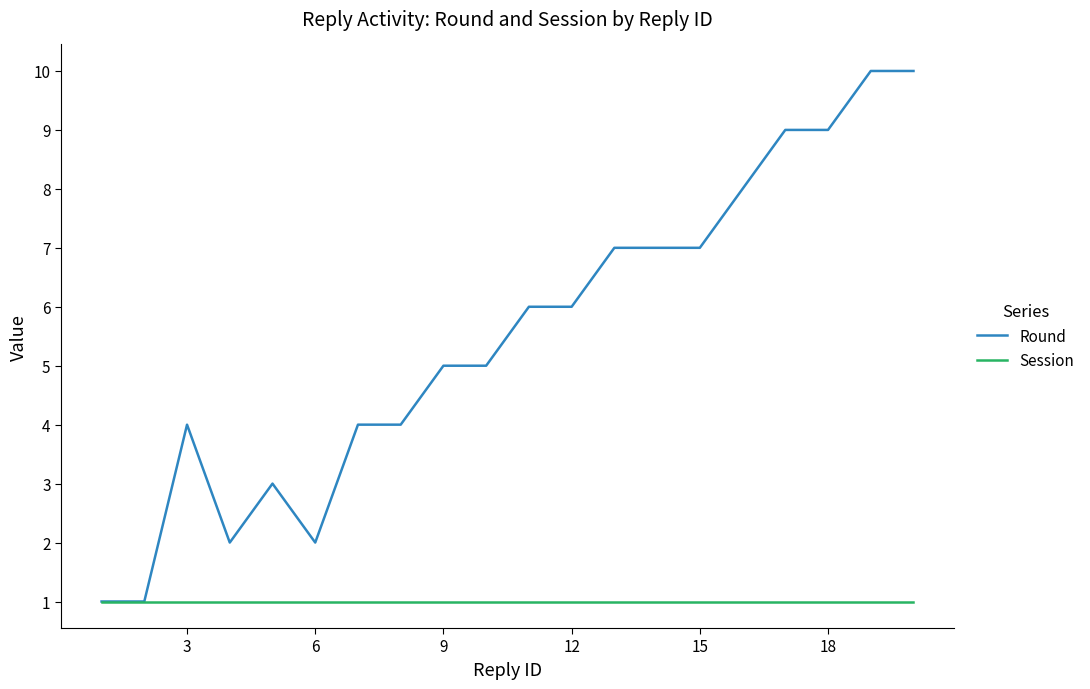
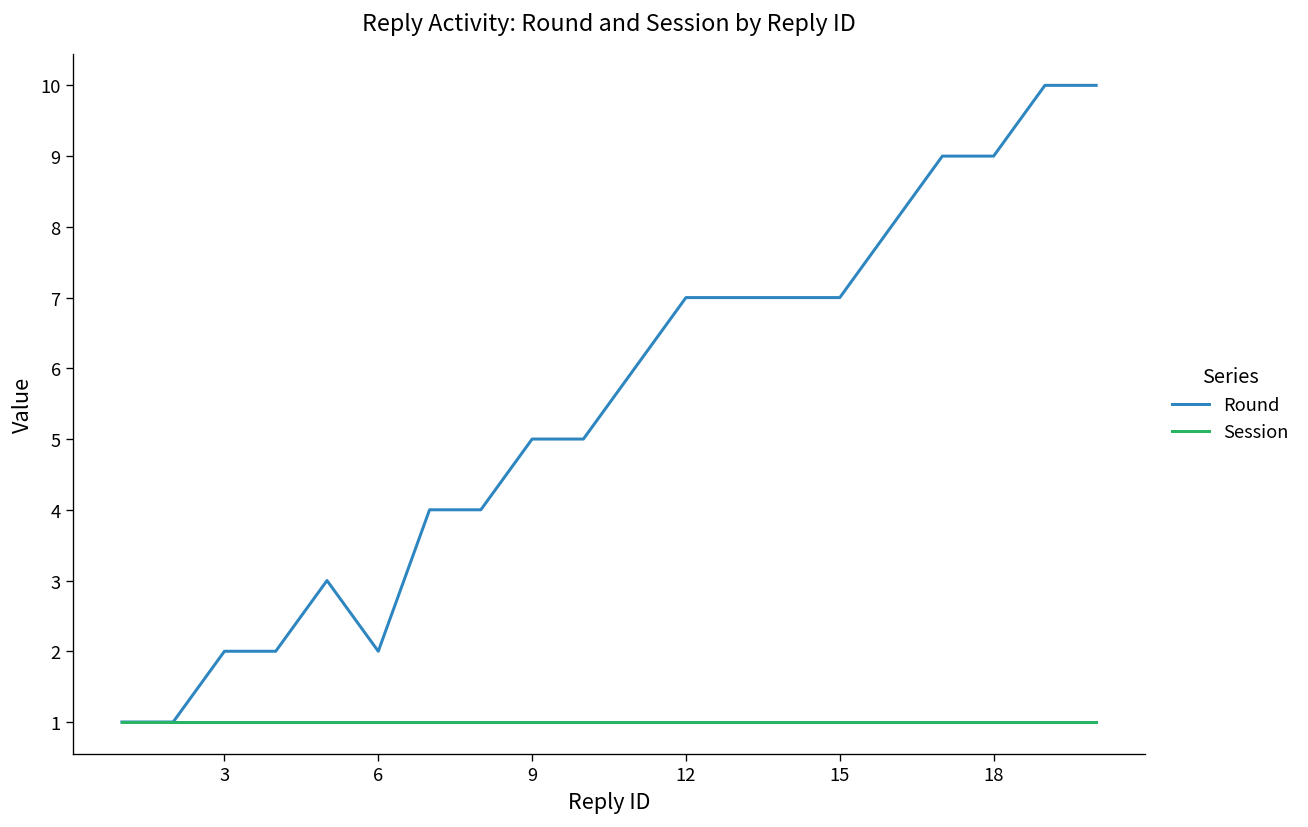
Round, 3: 4 -> 2
Round, 12: 6 -> 7
